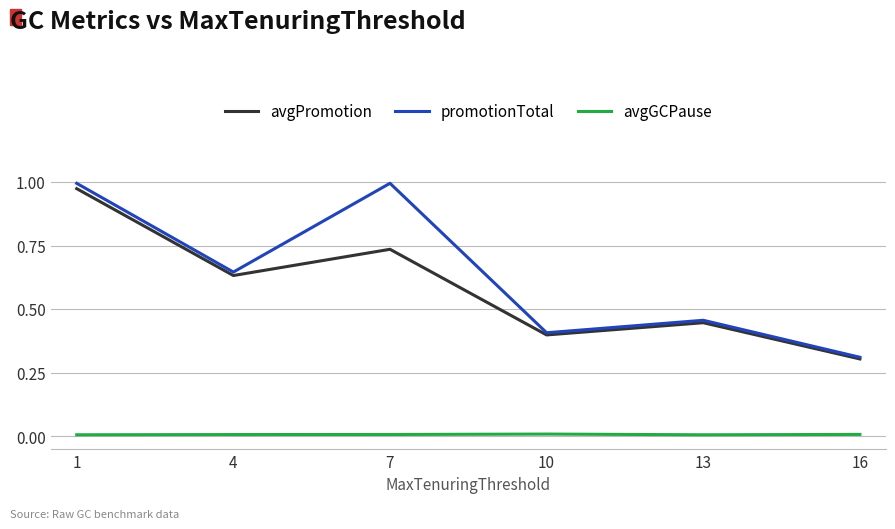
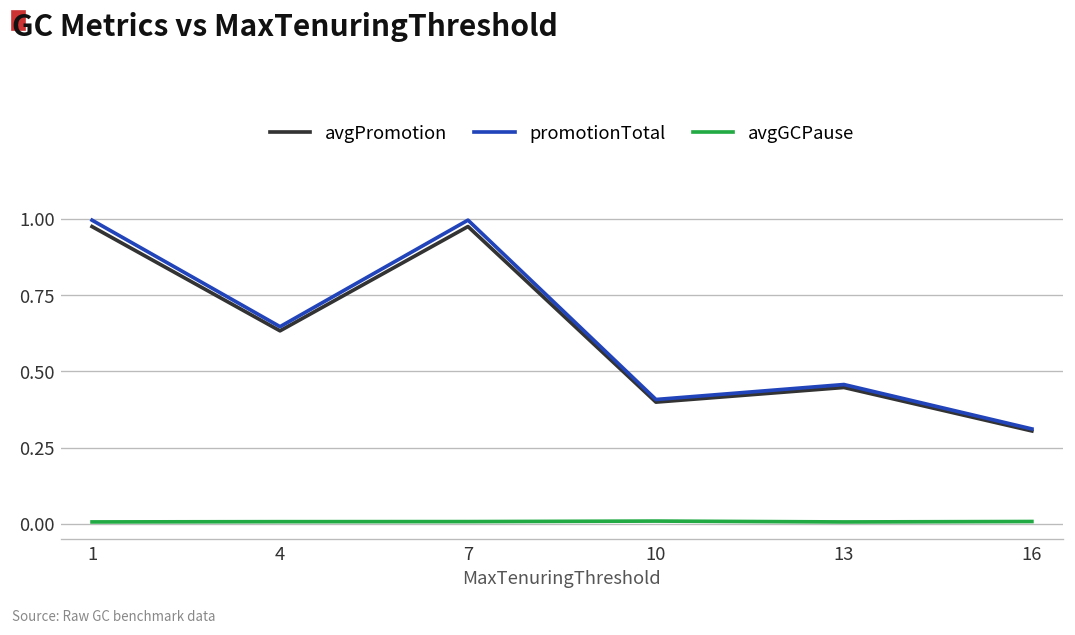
avgPromotion, 7: 0.74 -> 0.97
